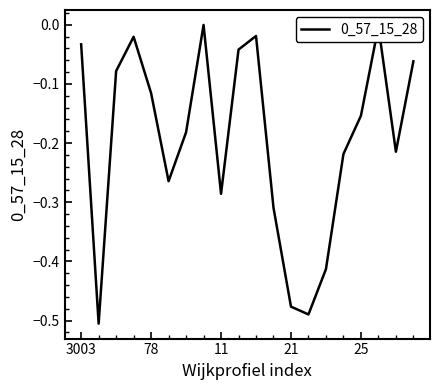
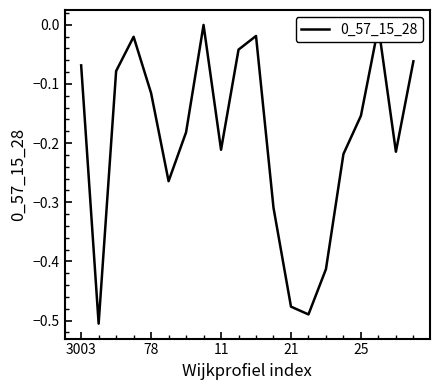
3003: -0.03 -> -0.07
11: -0.29 -> -0.21
